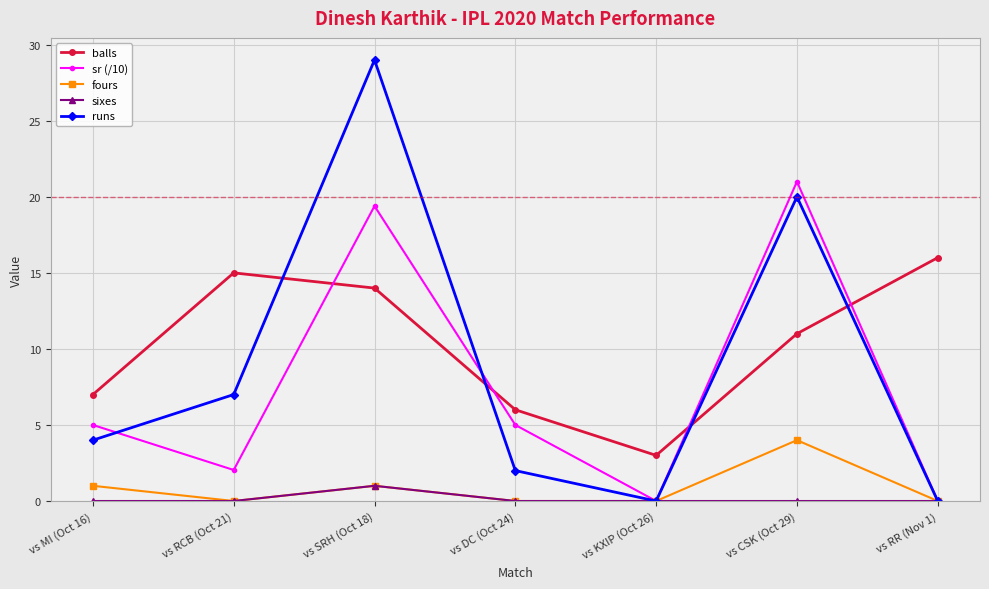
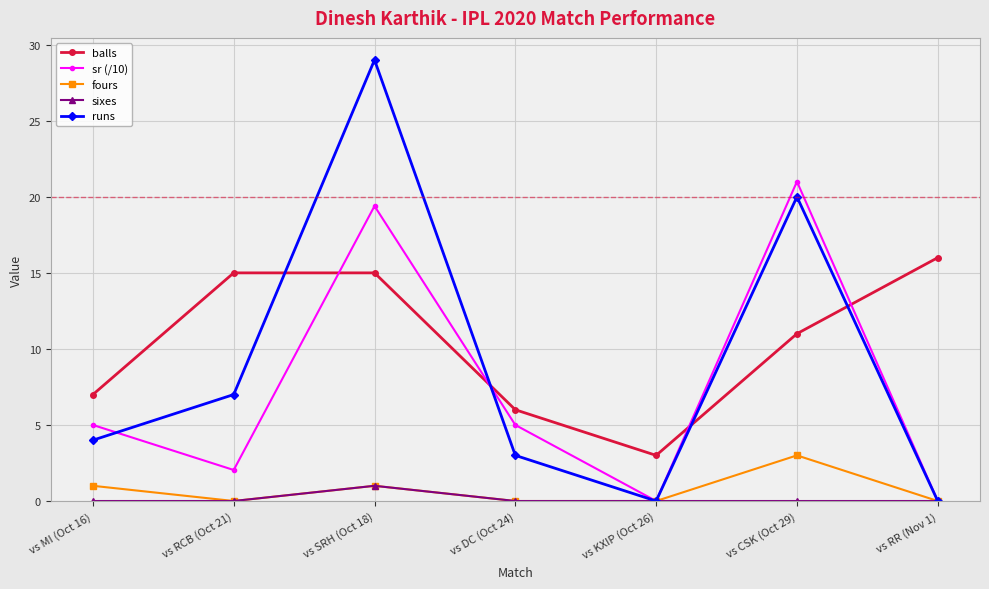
balls, vs SRH (Oct 18): 14 -> 15
runs, vs DC (Oct 24): 2 -> 3
fours, vs CSK (Oct 29): 4 -> 3
